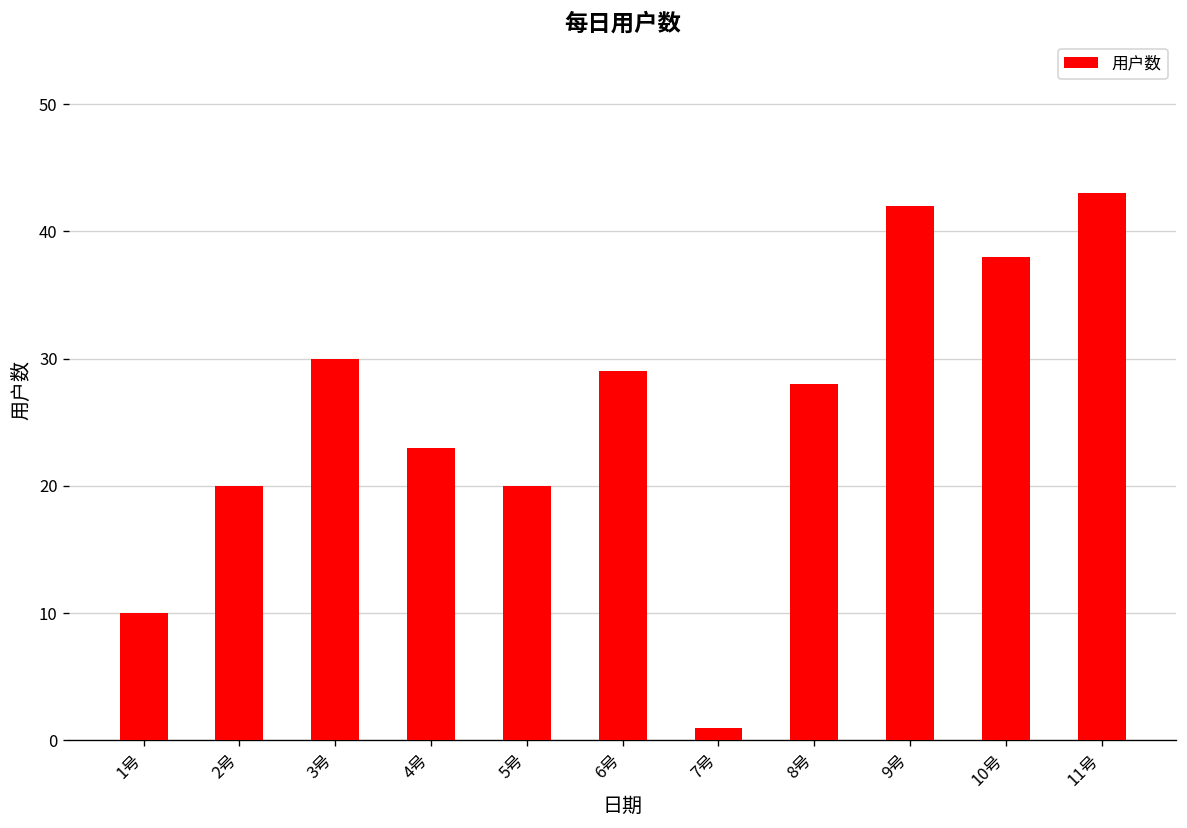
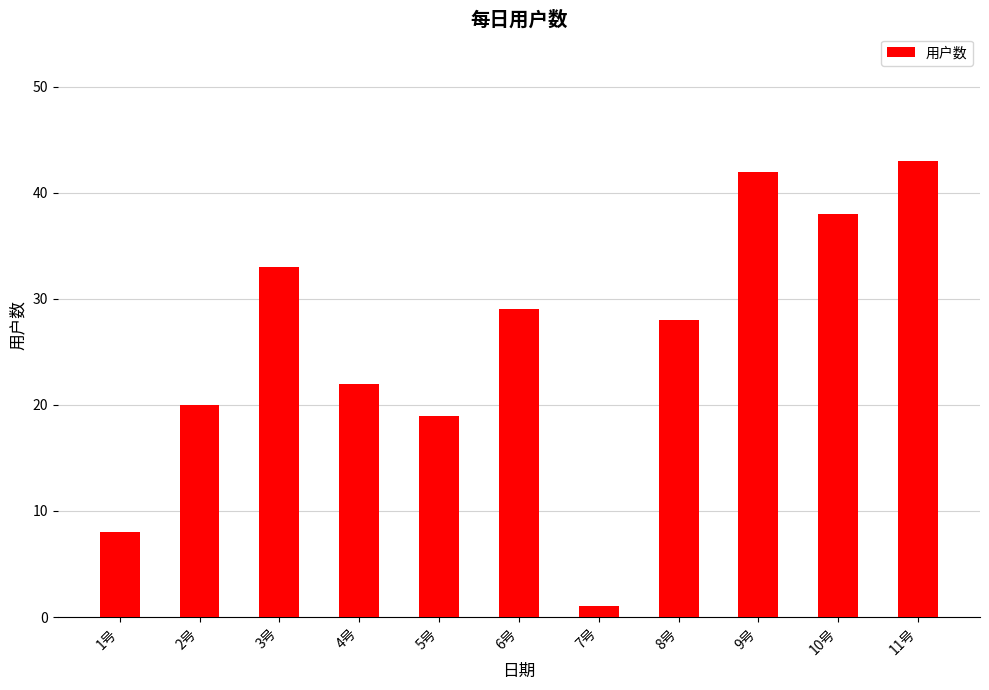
1号: 10 -> 8
3号: 30 -> 33
4号: 23 -> 22
5号: 20 -> 19
